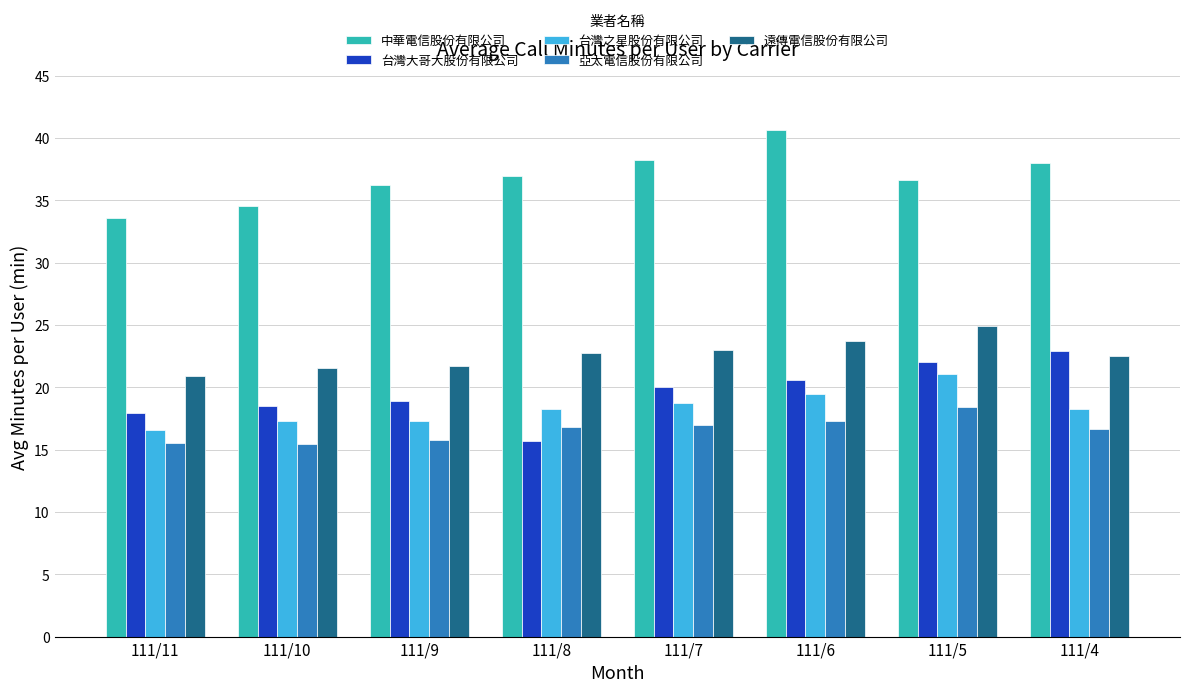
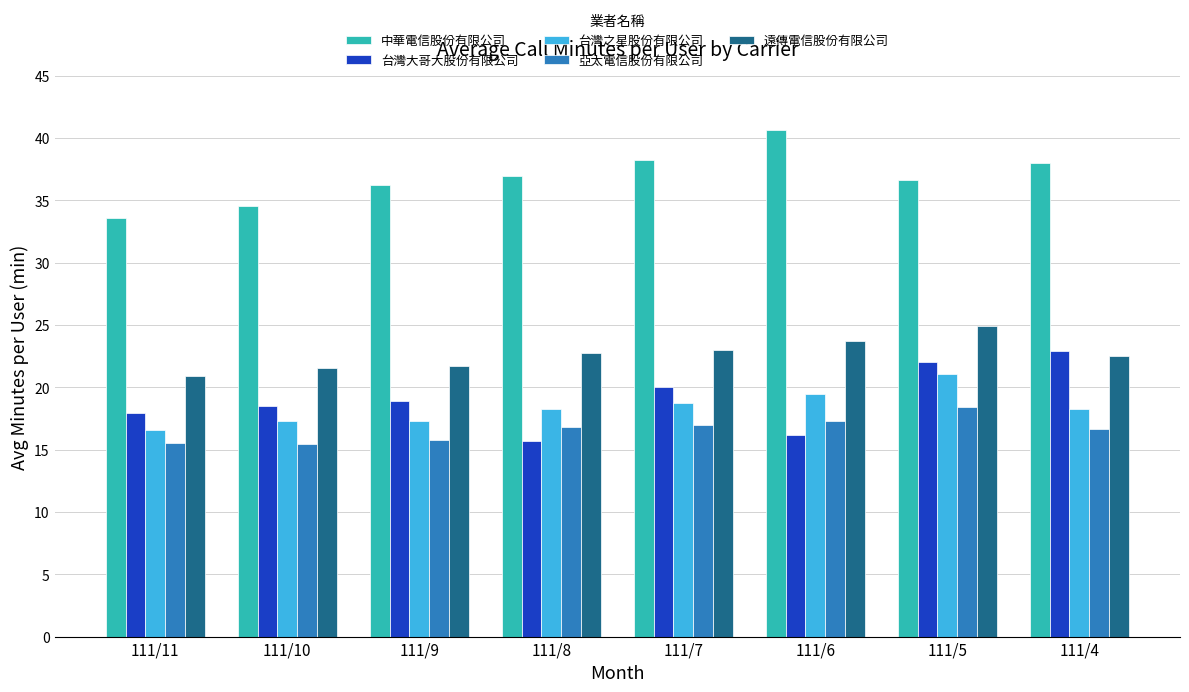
台灣大哥大股份有限公司, 111/6: 20.6 -> 16.2
